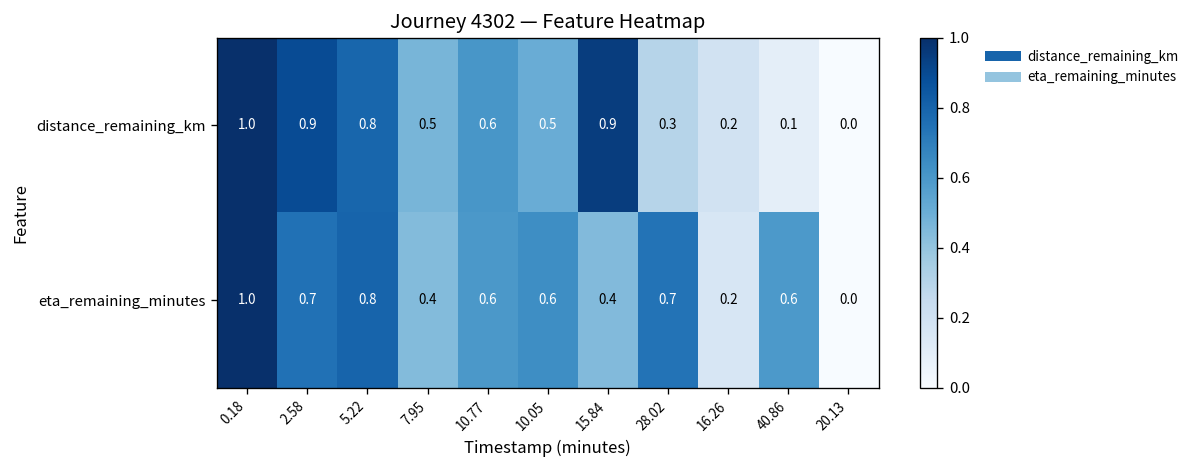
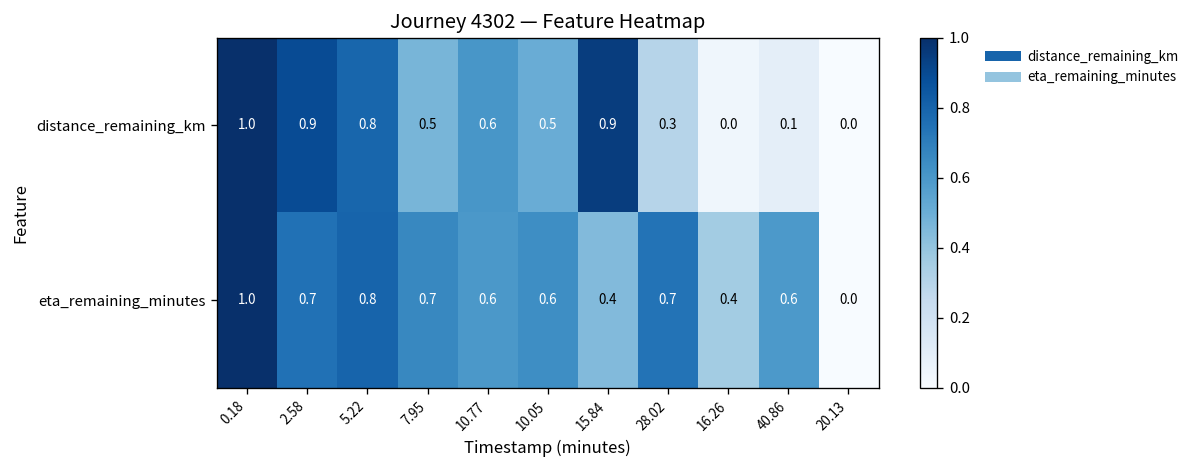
distance_remaining_km, 16.26: 0.2 -> 0.0
eta_remaining_minutes, 7.95: 0.4 -> 0.7
eta_remaining_minutes, 16.26: 0.2 -> 0.4
